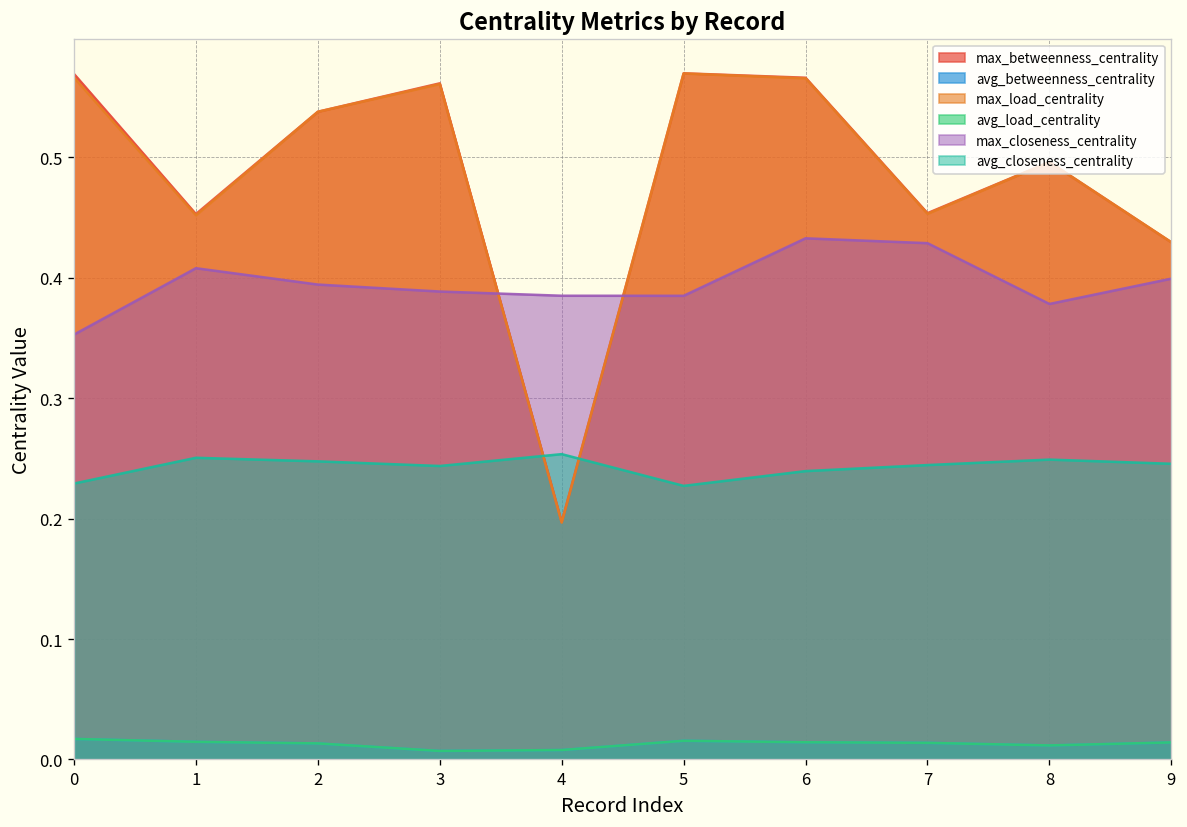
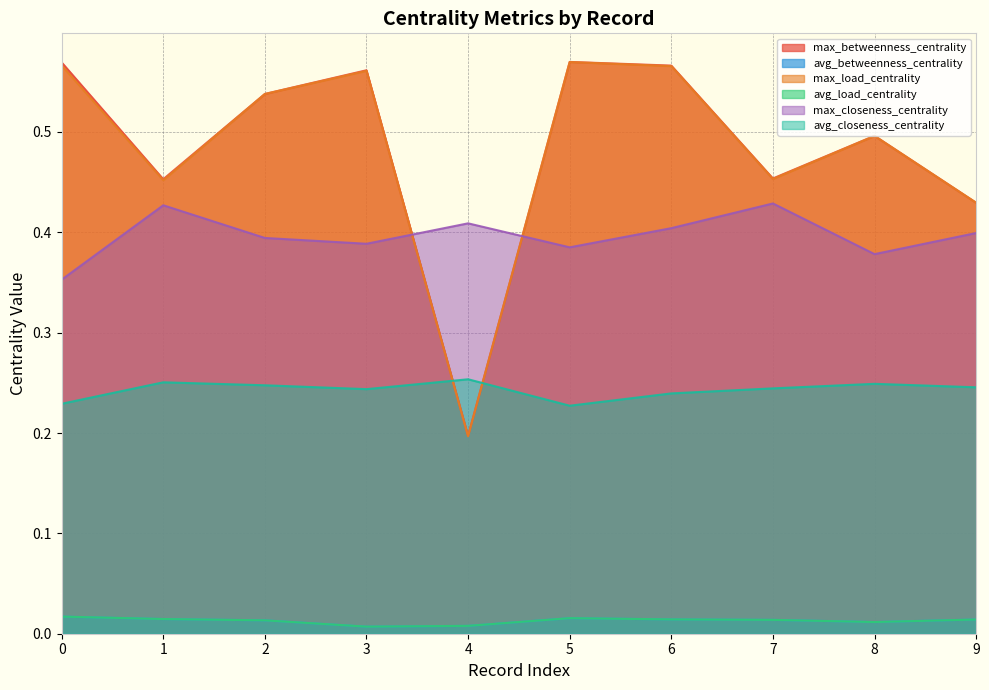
max_closeness_centrality, 1: 0.408 -> 0.427
max_closeness_centrality, 4: 0.385 -> 0.409
max_closeness_centrality, 6: 0.433 -> 0.404
